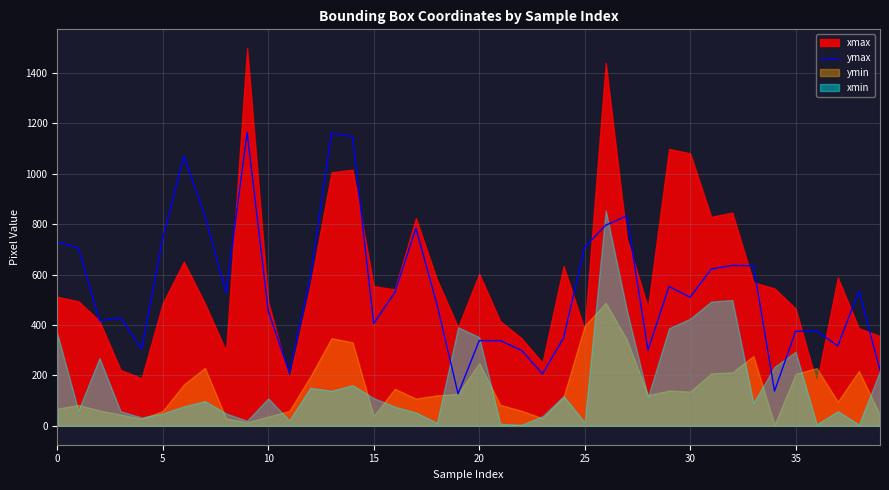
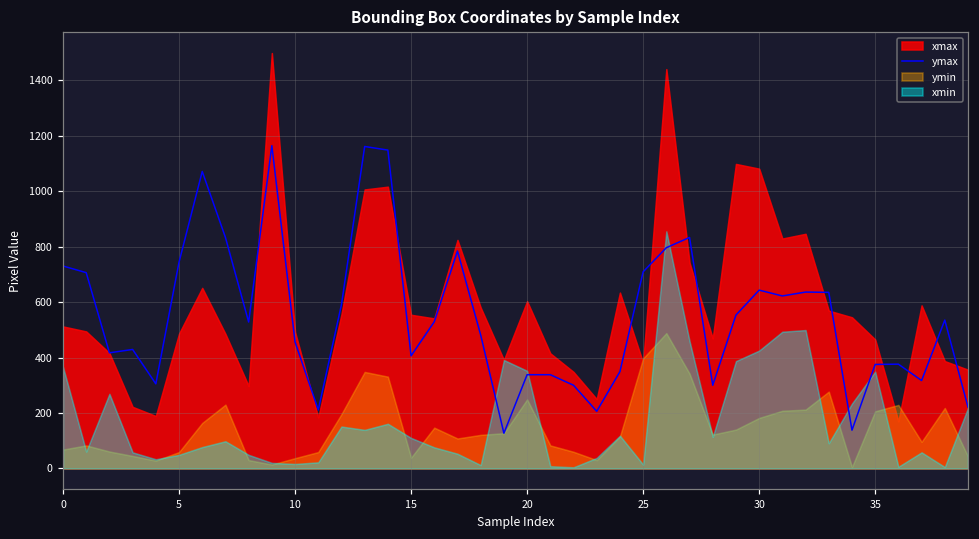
xmin, 10: 110 -> 20
ymax, 30: 510 -> 640
ymin, 30: 140 -> 180
xmin, 35: 290 -> 350
